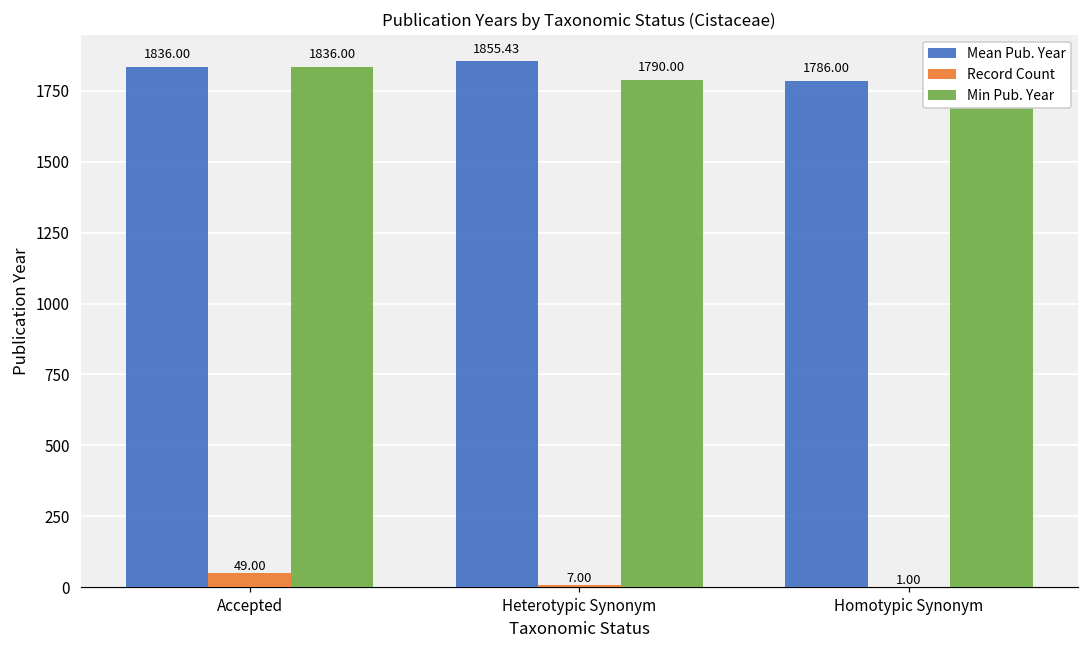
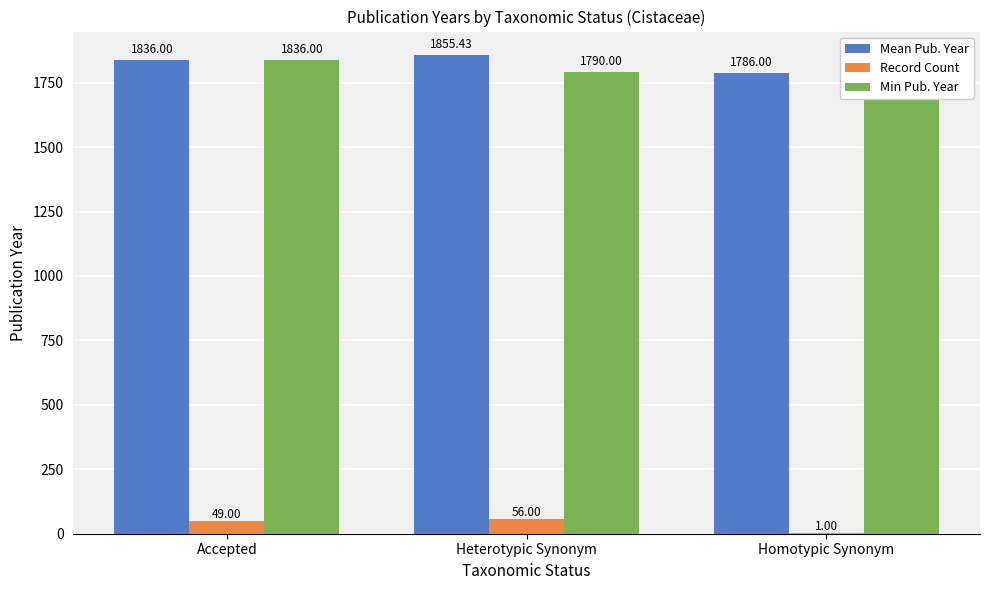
Record Count, Heterotypic Synonym: 7.00 -> 56.00
